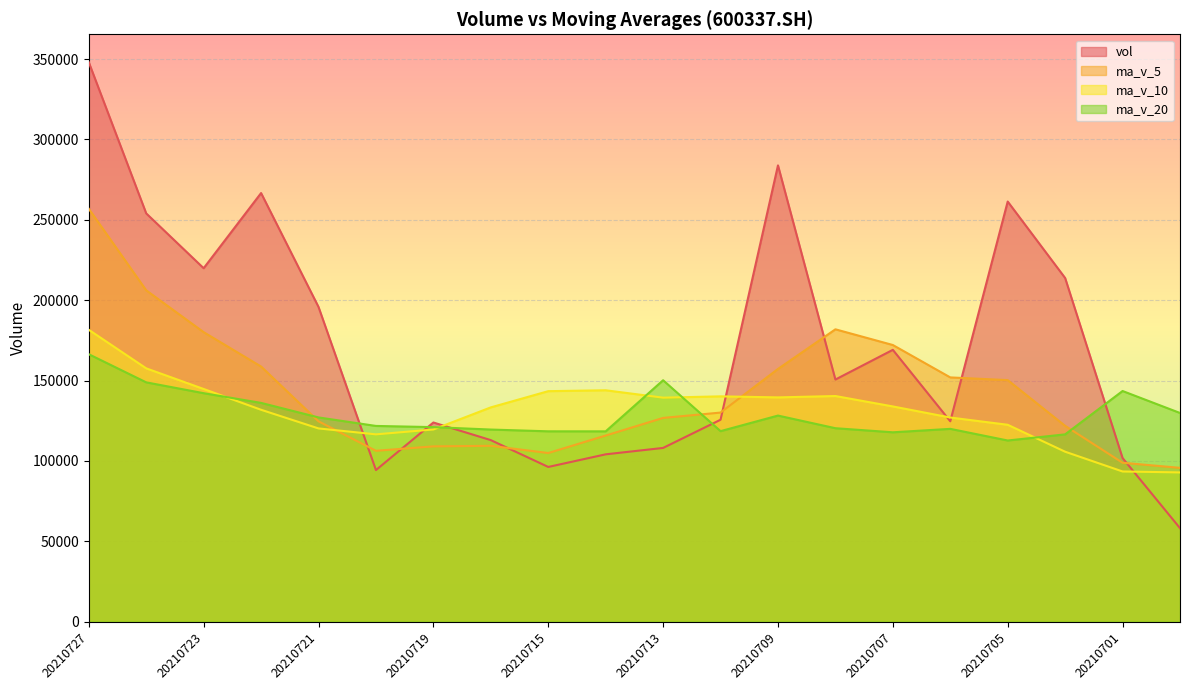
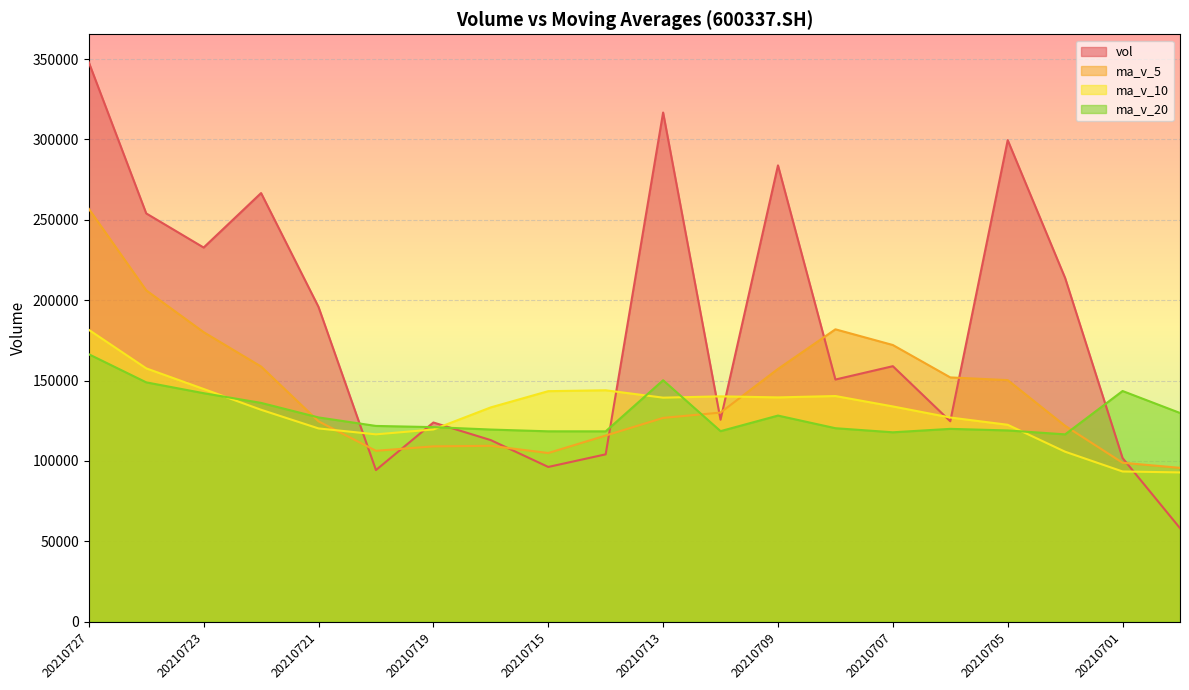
vol, 20210723: 220000 -> 233000
vol, 20210713: 108000 -> 317000
vol, 20210707: 169000 -> 159000
vol, 20210705: 261000 -> 300000
ma_v_20, 20210705: 113000 -> 119000
